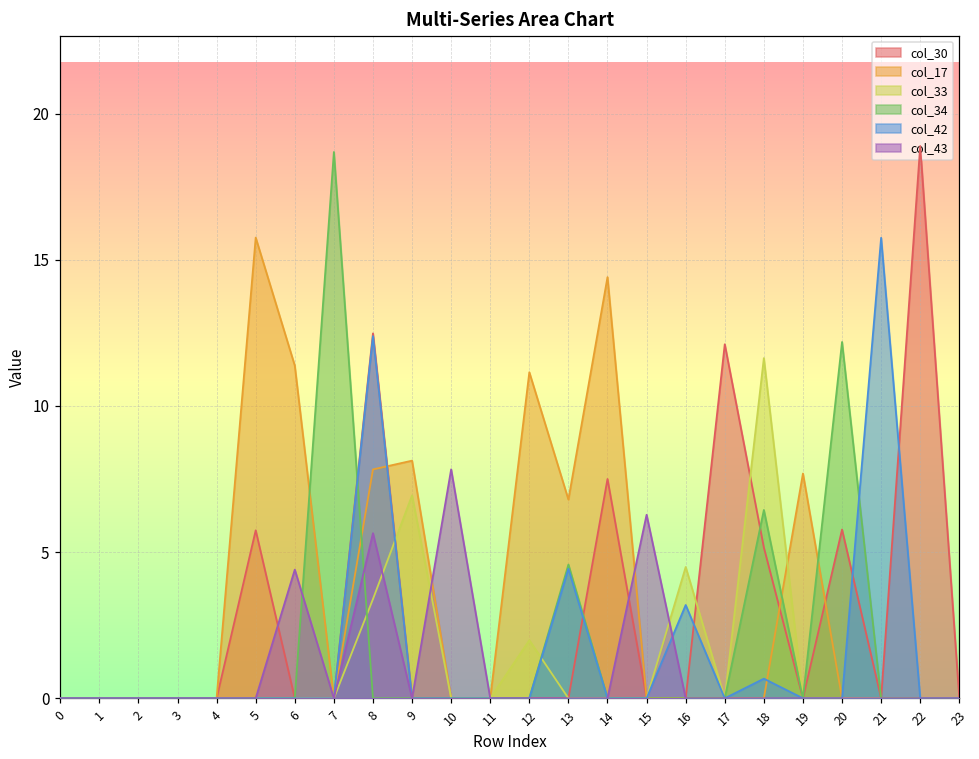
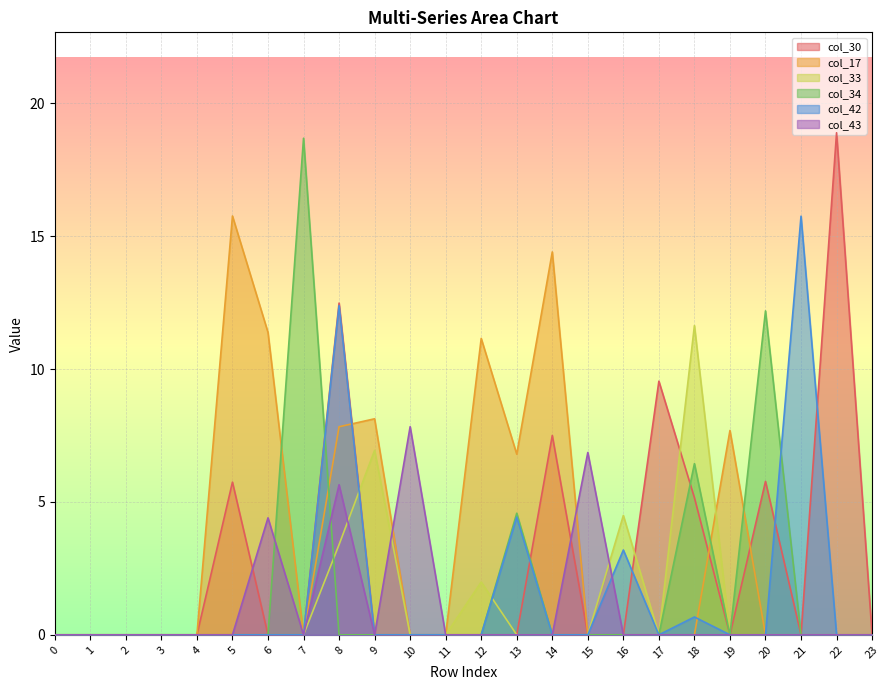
col_43, 15: 6.3 -> 6.9
col_30, 17: 12.1 -> 9.5
